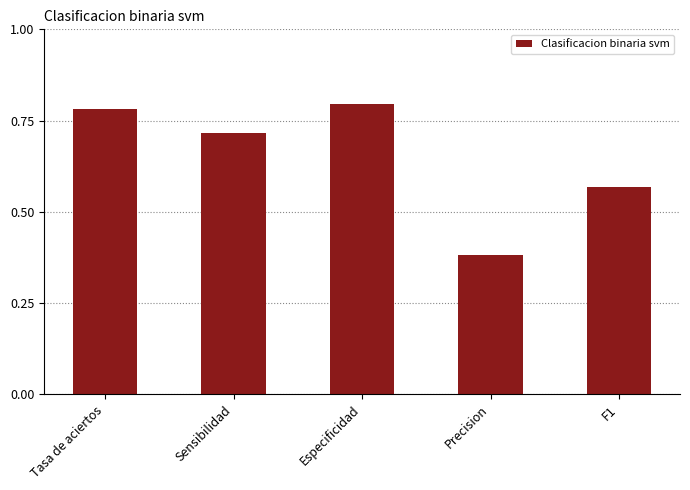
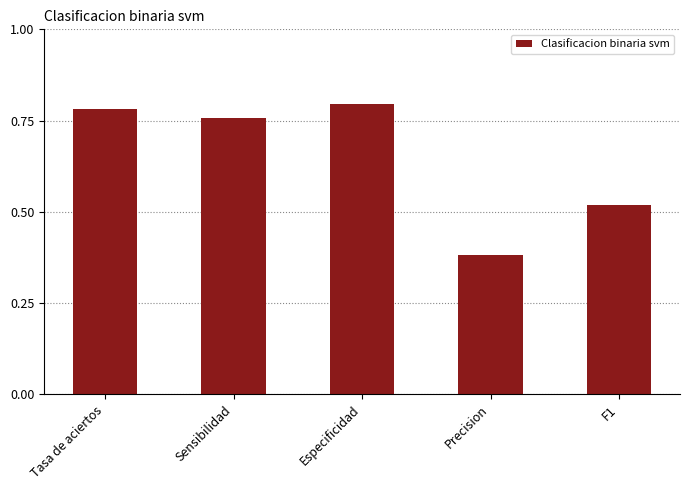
Sensibilidad: 0.72 -> 0.76
F1: 0.57 -> 0.52
